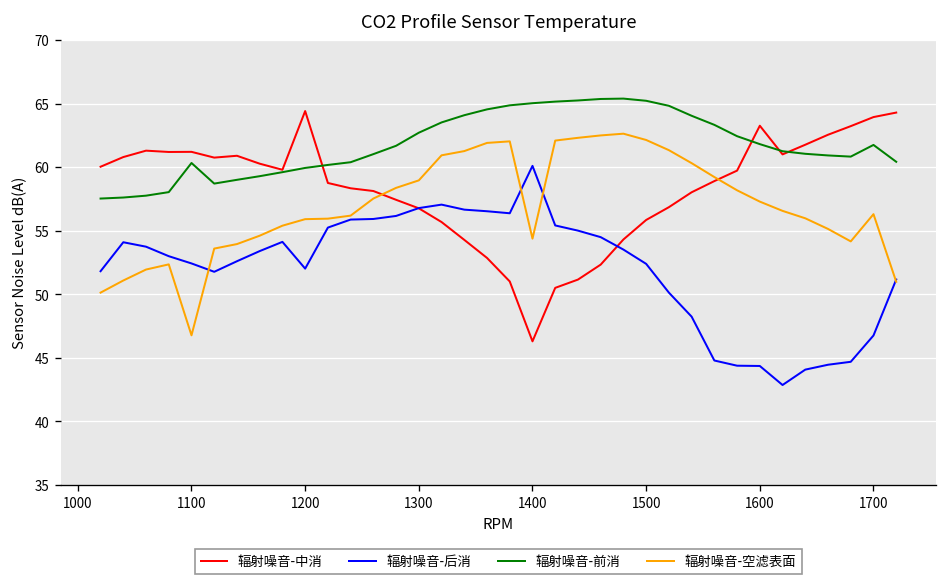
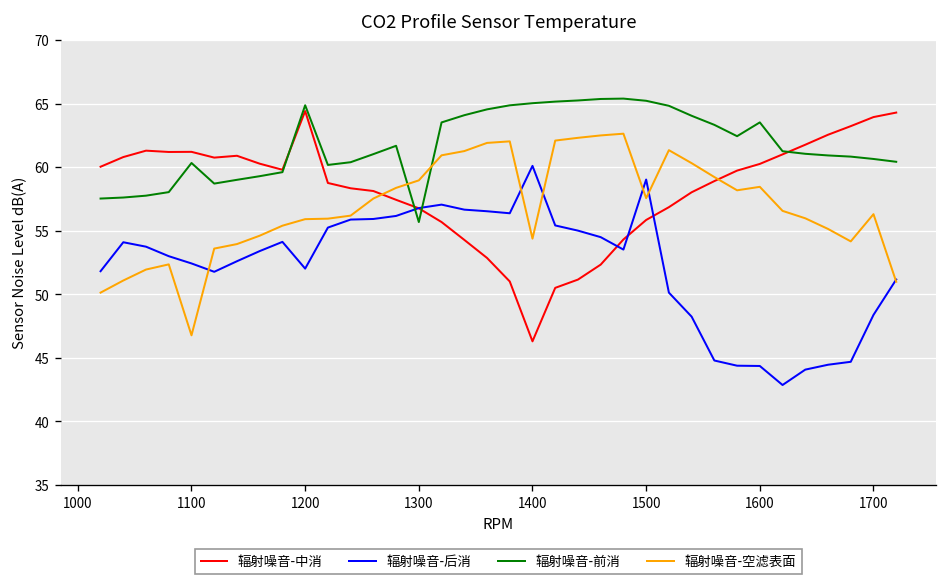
辐射噪音-前消, 1200: 59.9 -> 64.9
辐射噪音-前消, 1300: 62.7 -> 55.7
辐射噪音-后消, 1500: 52.4 -> 59.0
辐射噪音-空滤表面, 1500: 62.1 -> 57.6
辐射噪音-中消, 1600: 63.3 -> 60.3
辐射噪音-前消, 1600: 61.8 -> 63.5
辐射噪音-空滤表面, 1600: 57.3 -> 58.5
辐射噪音-后消, 1700: 46.8 -> 48.4
辐射噪音-前消, 1700: 61.8 -> 60.7
